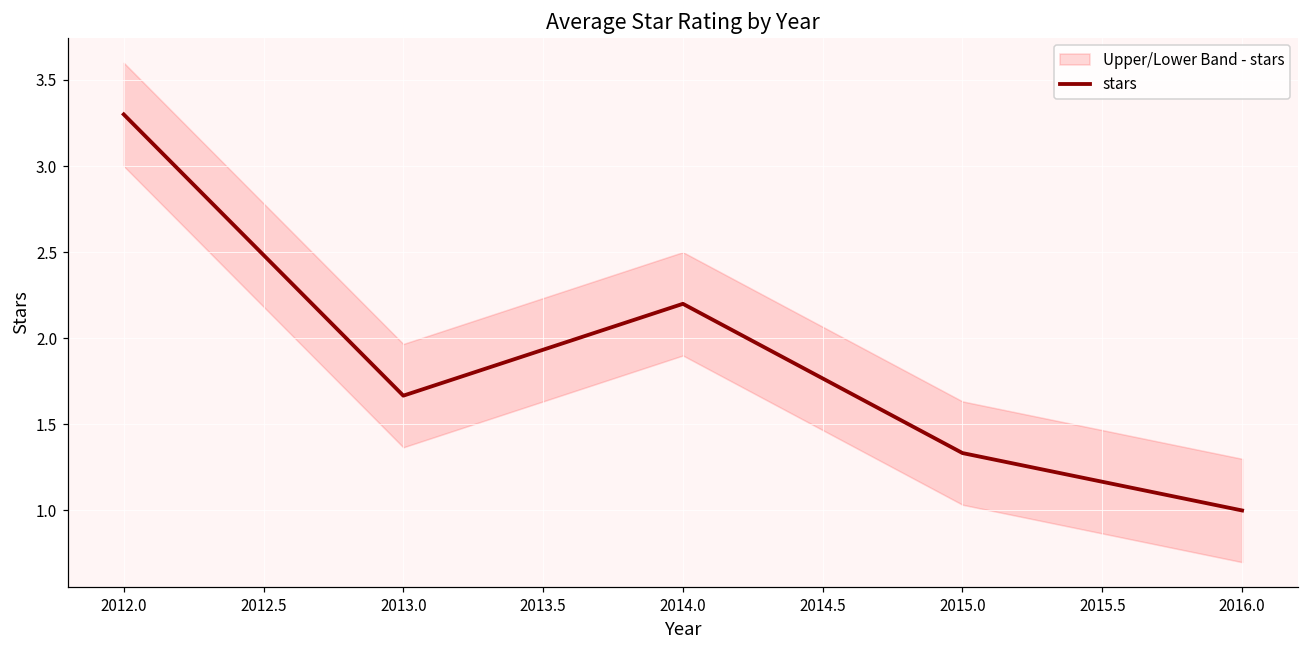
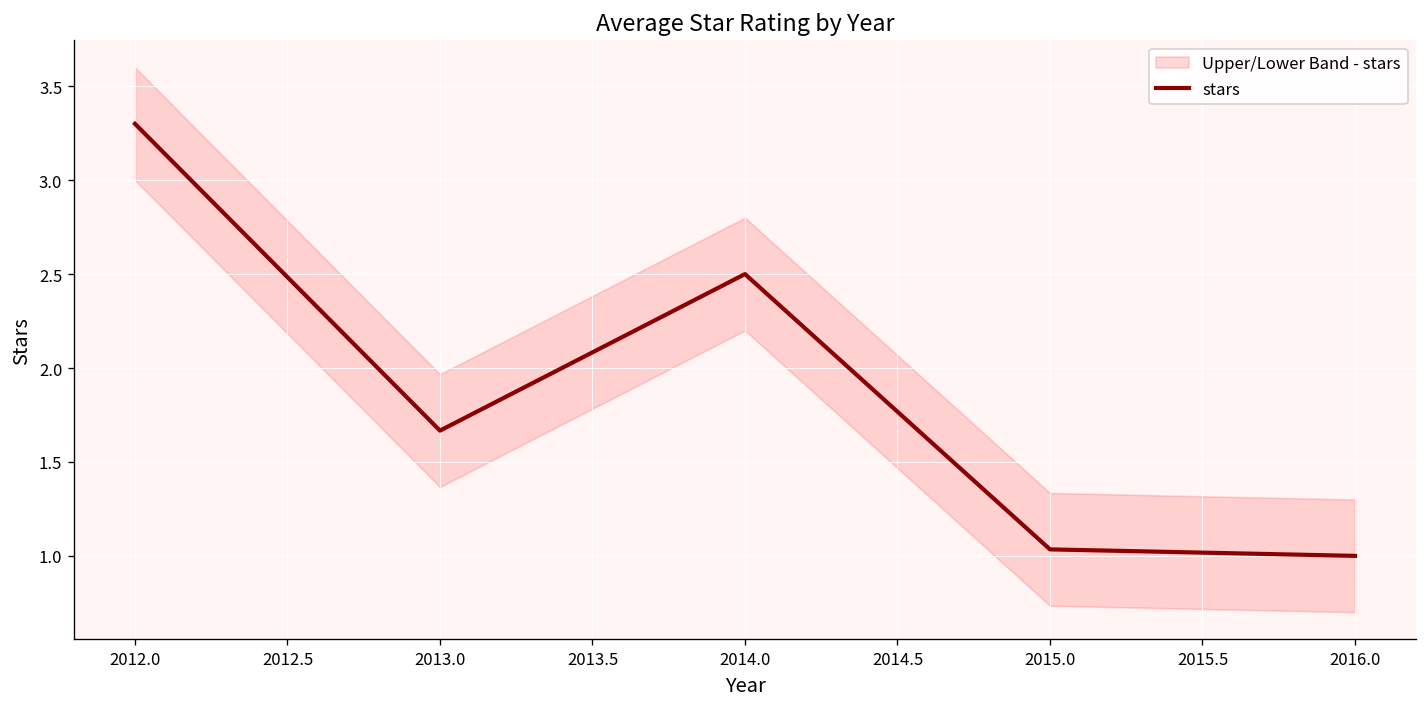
stars, 2014.0: 2.2 -> 2.5
stars, 2015.0: 1.33 -> 1.03
